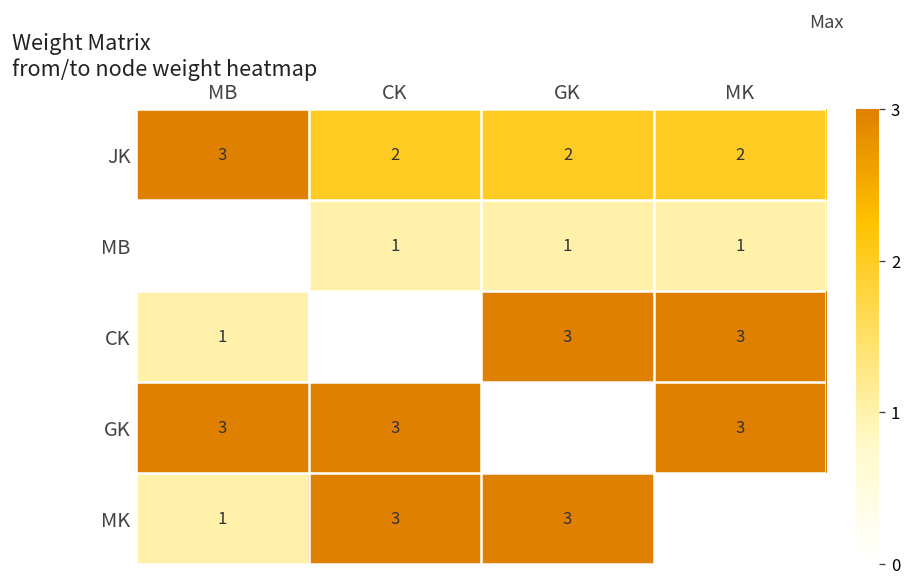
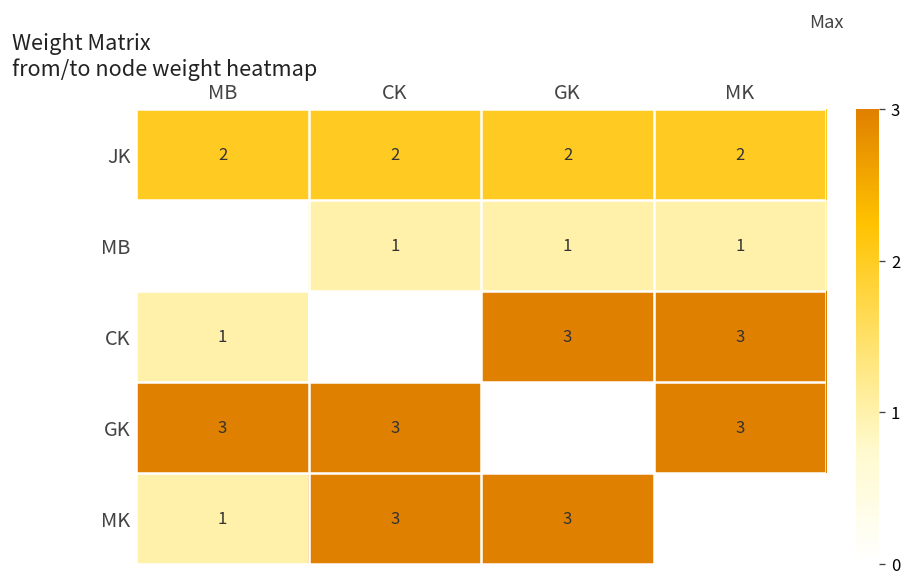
JK, MB: 3 -> 2
